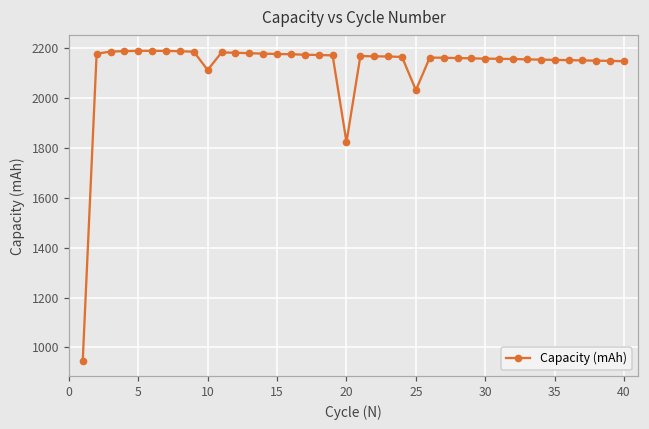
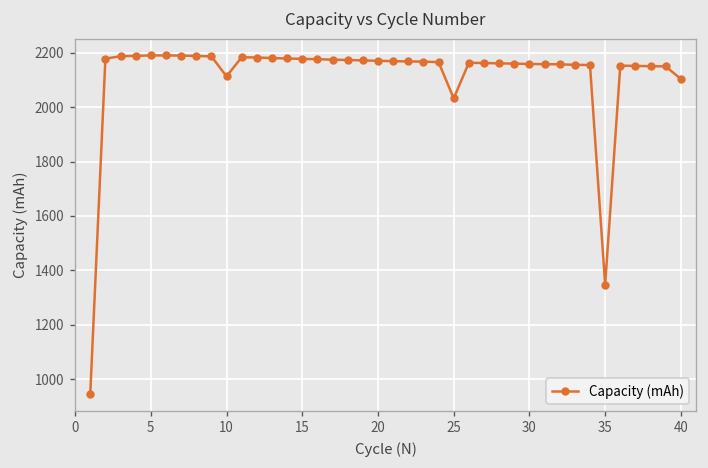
20: 1820 -> 2170
35: 2150 -> 1350
40: 2150 -> 2100
